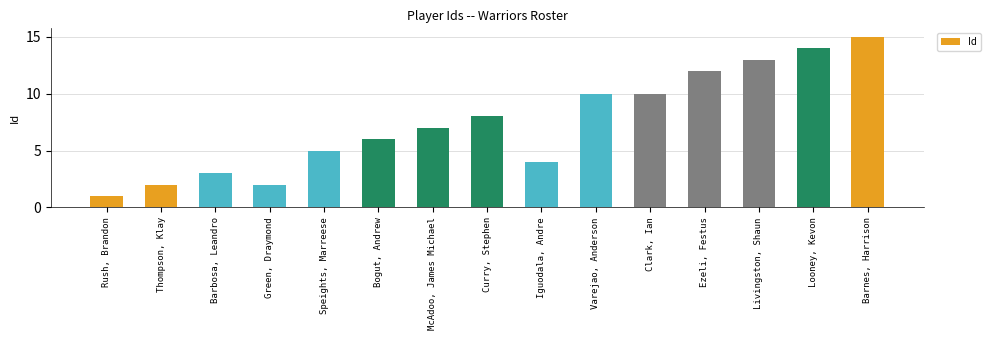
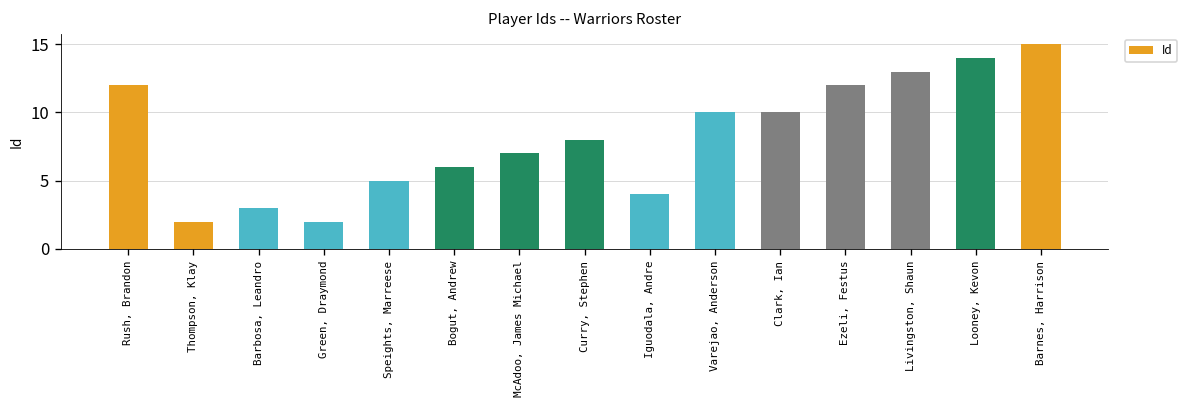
Rush, Brandon: 1 -> 12
